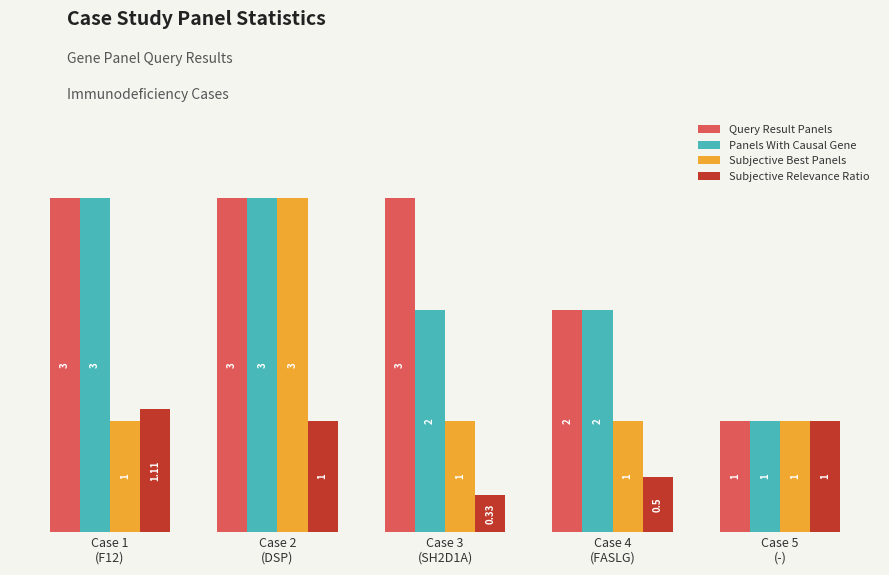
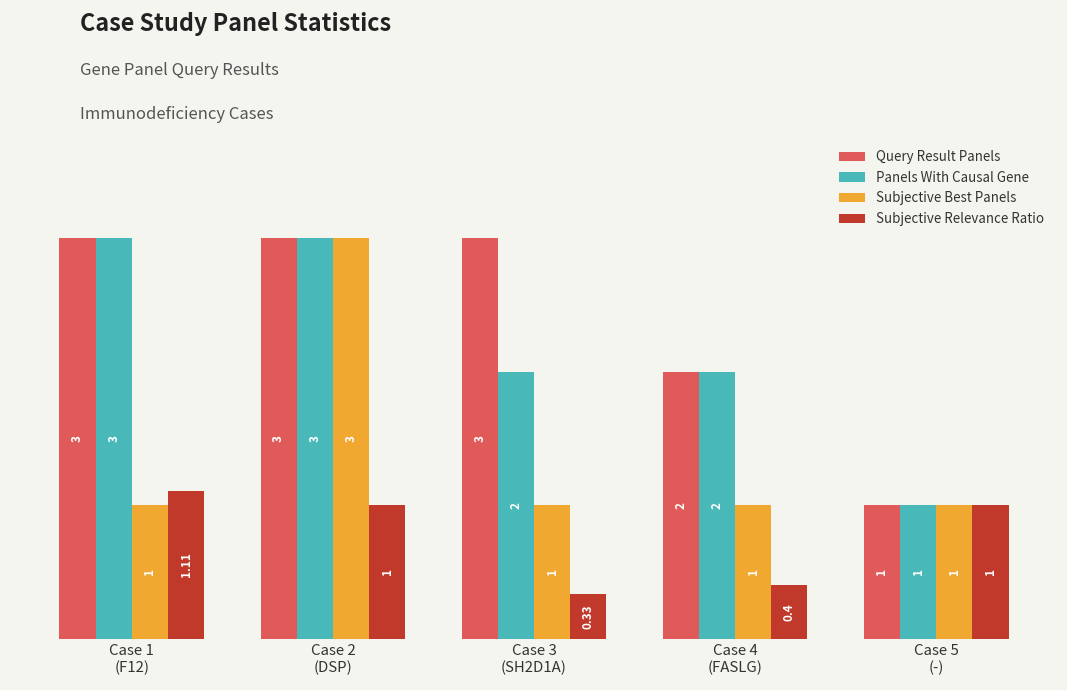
Subjective Relevance Ratio, Case 4 (FASLG): 0.5 -> 0.4
